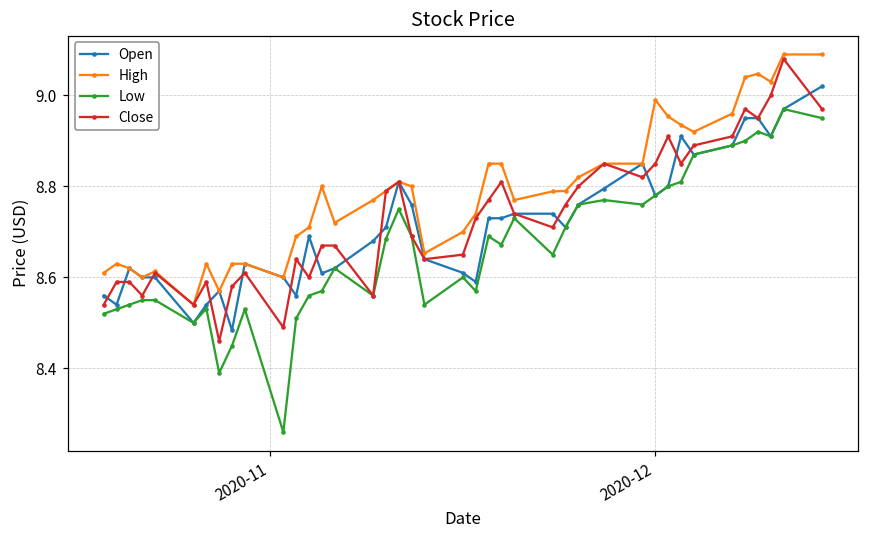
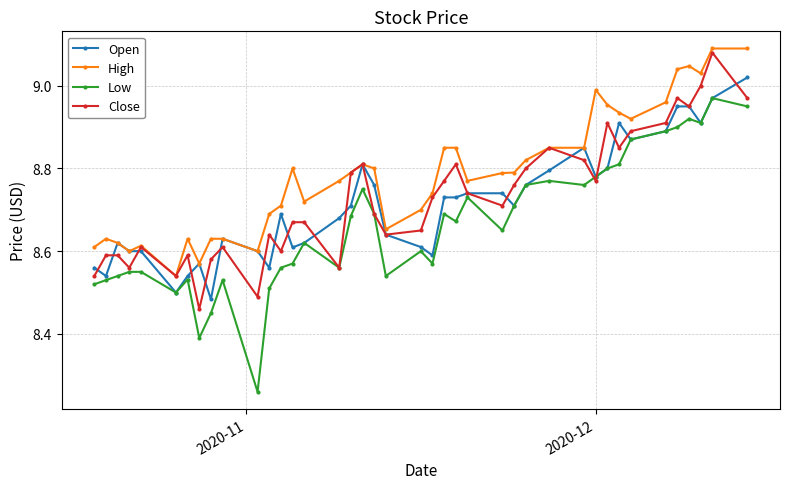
Close, 2020-12: 8.85 -> 8.77
